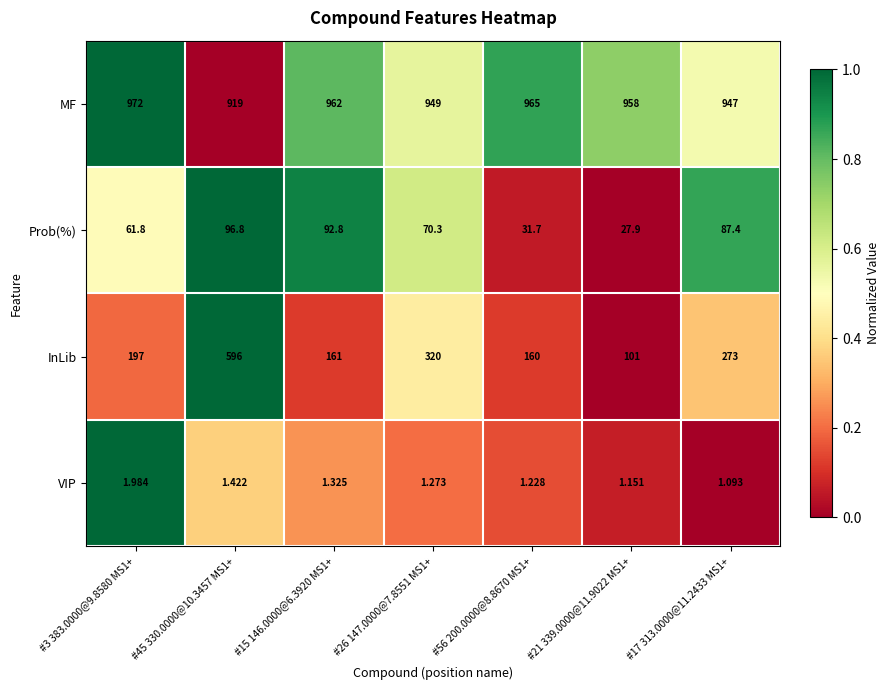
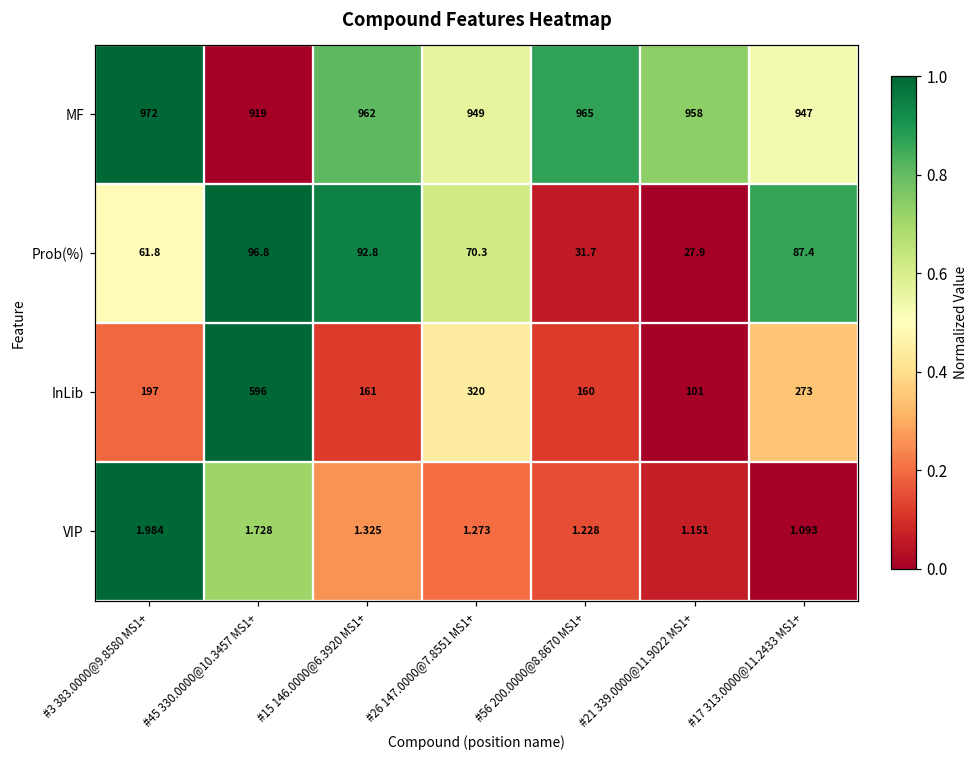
VIP, #45 330.0000@10.3457 MS1+: 1.422 -> 1.728
